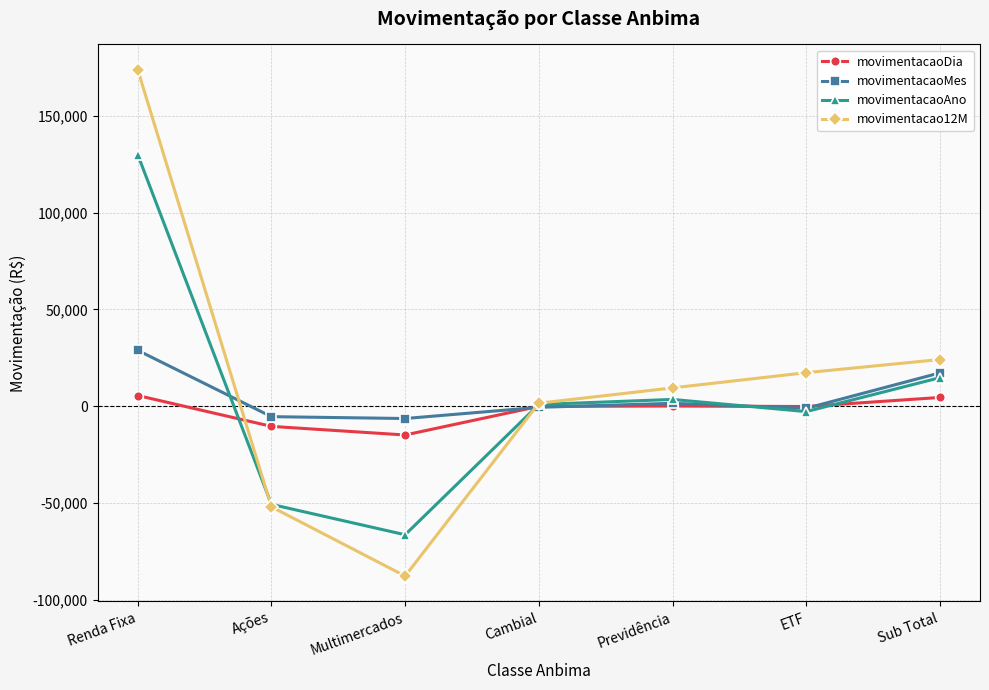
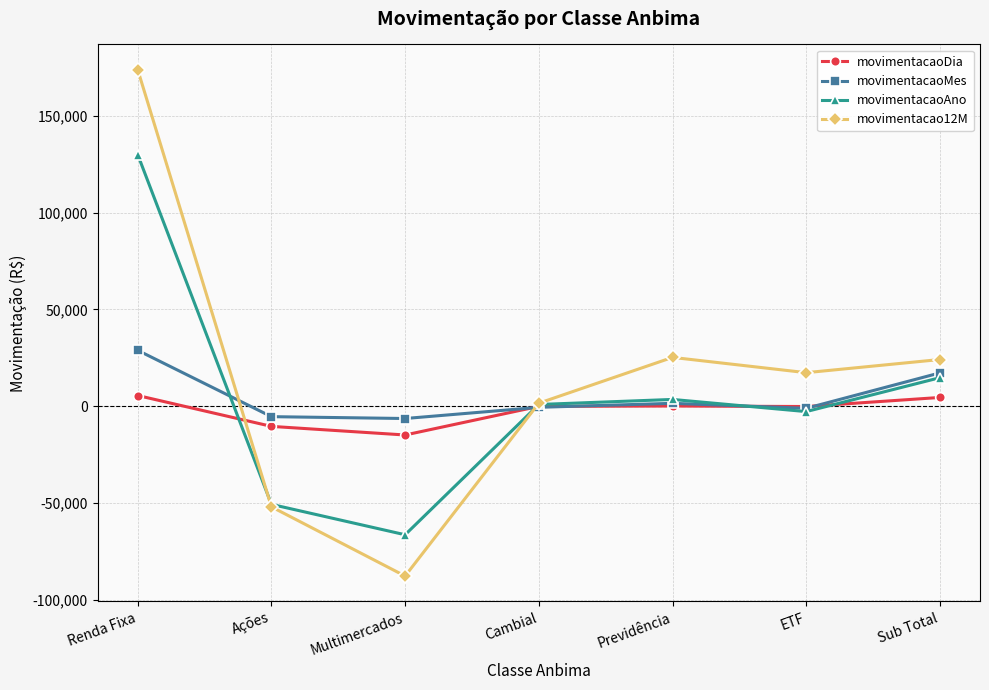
movimentacao12M, Previdência: 10,000 -> 25,000
